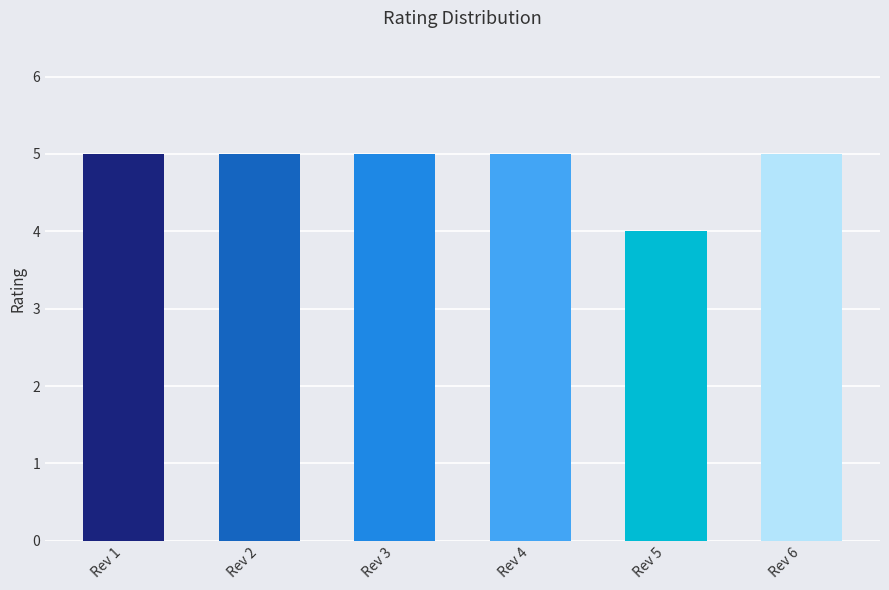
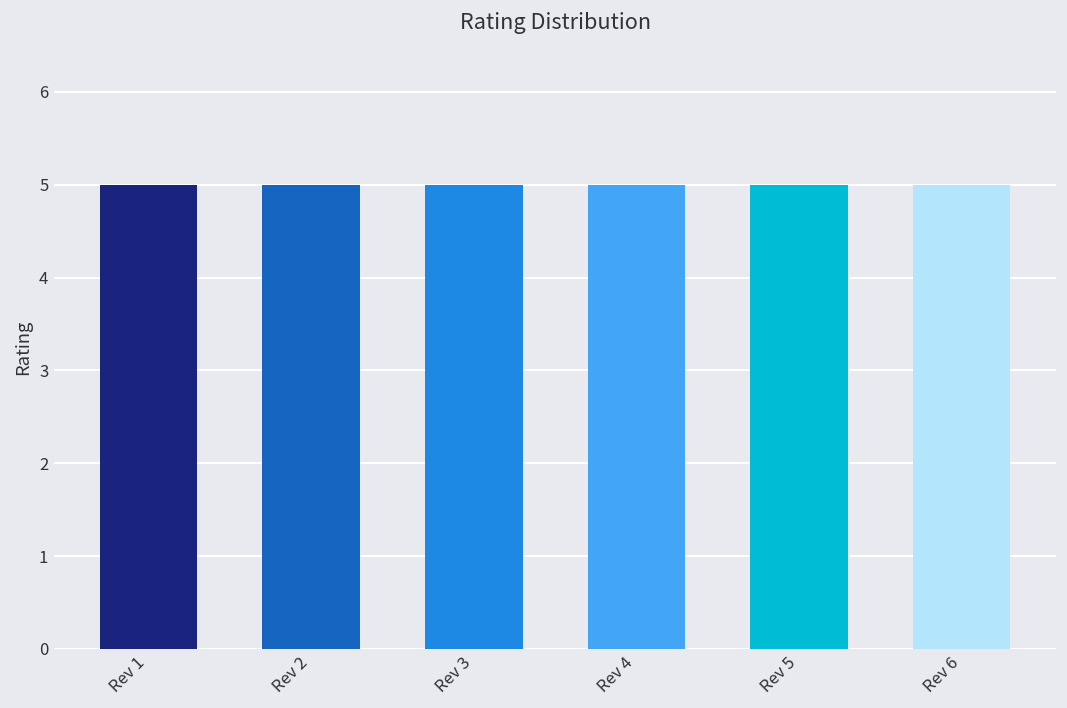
Rev 5: 4 -> 5
